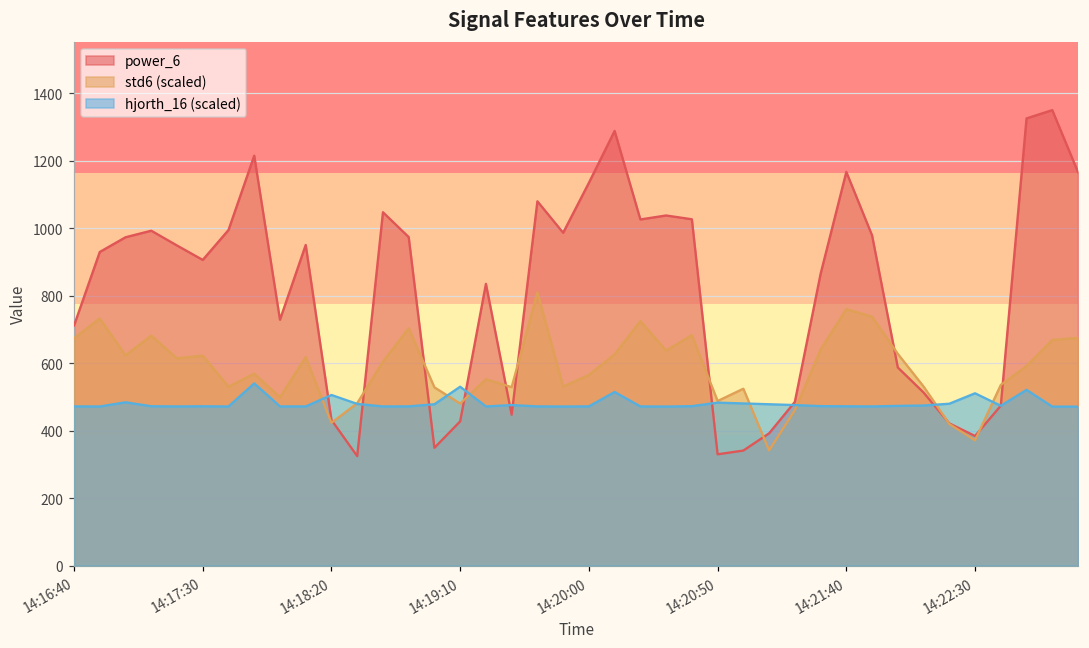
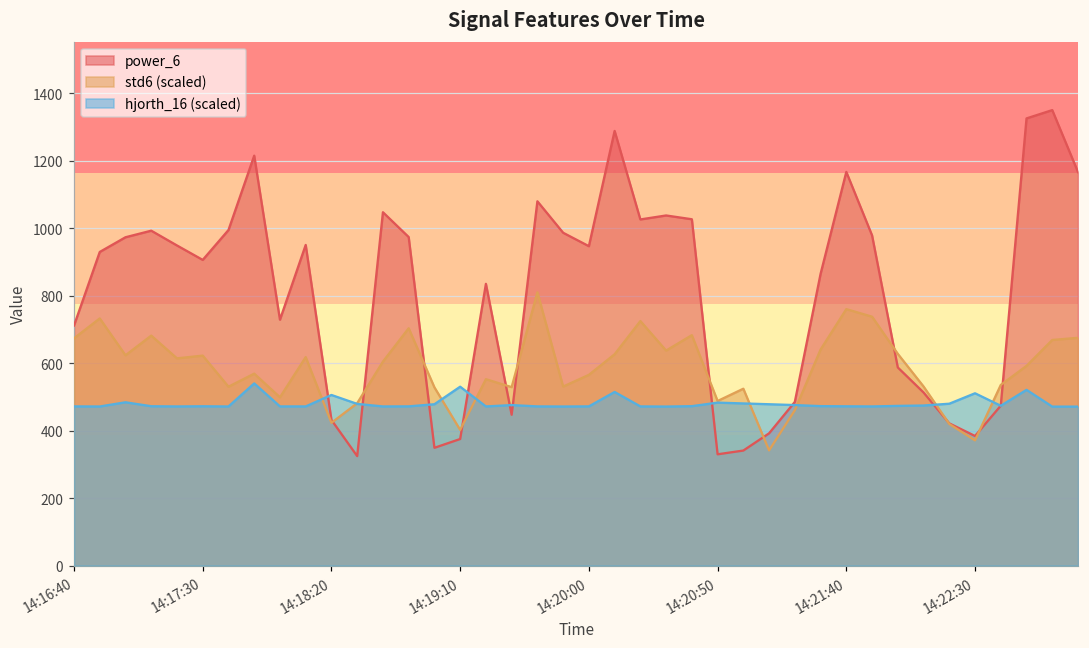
power_6, 14:19:10: 430 -> 380
std6 (scaled), 14:19:10: 480 -> 400
power_6, 14:20:00: 1130 -> 950
